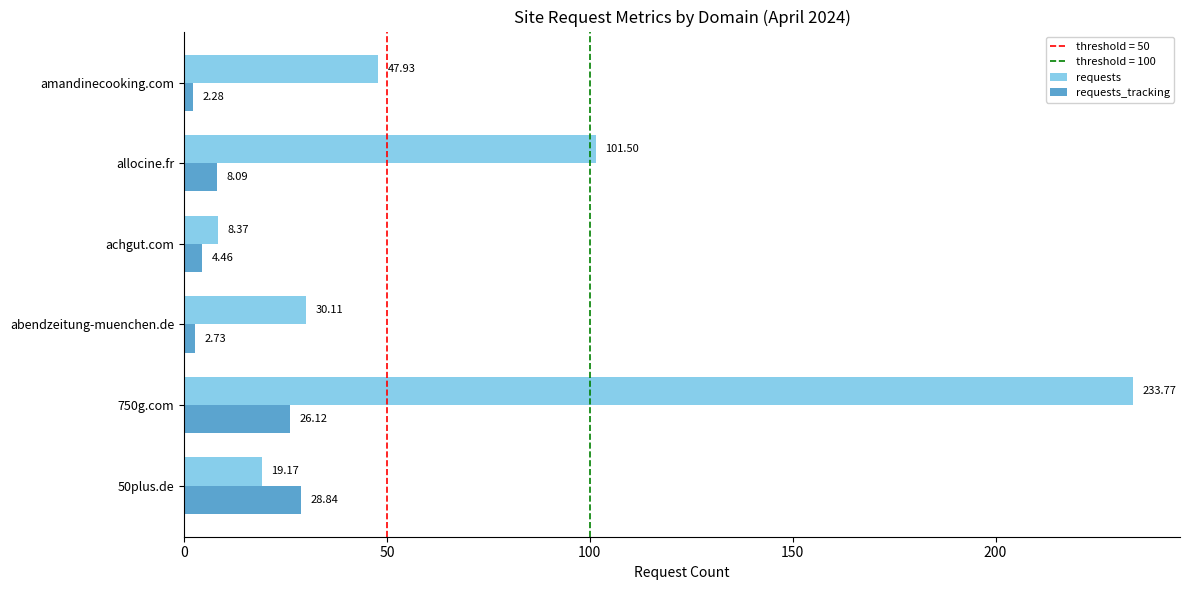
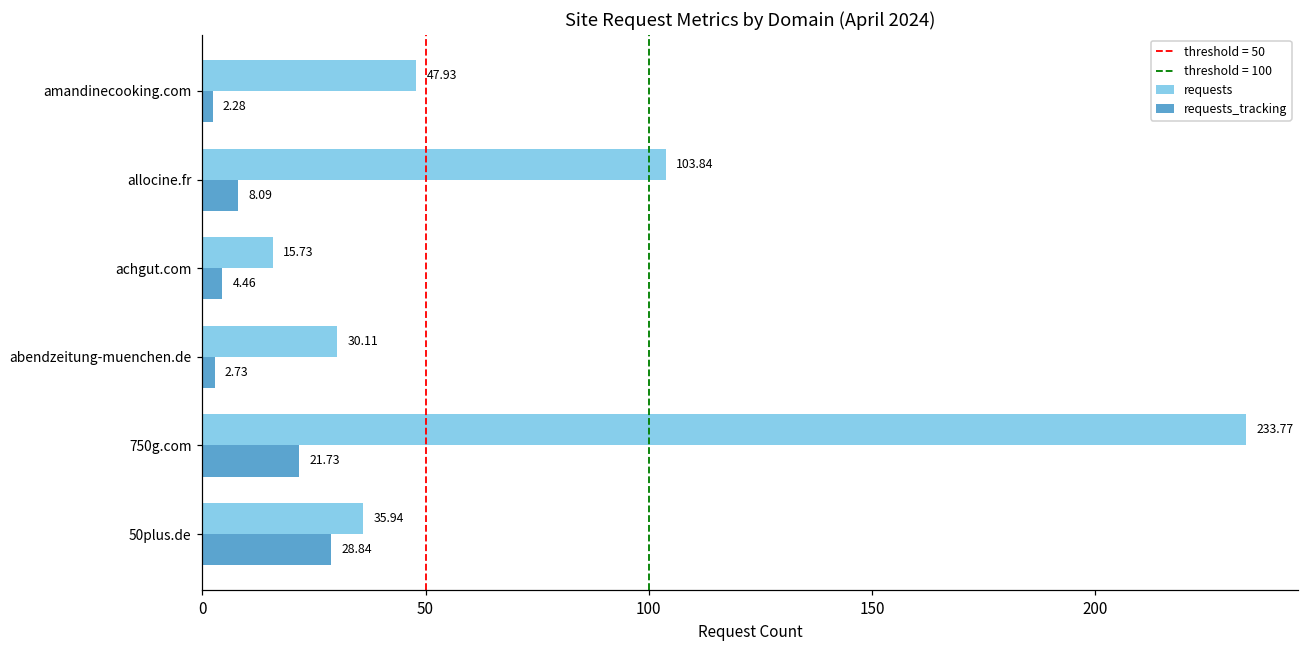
requests, allocine.fr: 101.50 -> 103.84
requests, achgut.com: 8.37 -> 15.73
requests_tracking, 750g.com: 26.12 -> 21.73
requests, 50plus.de: 19.17 -> 35.94
